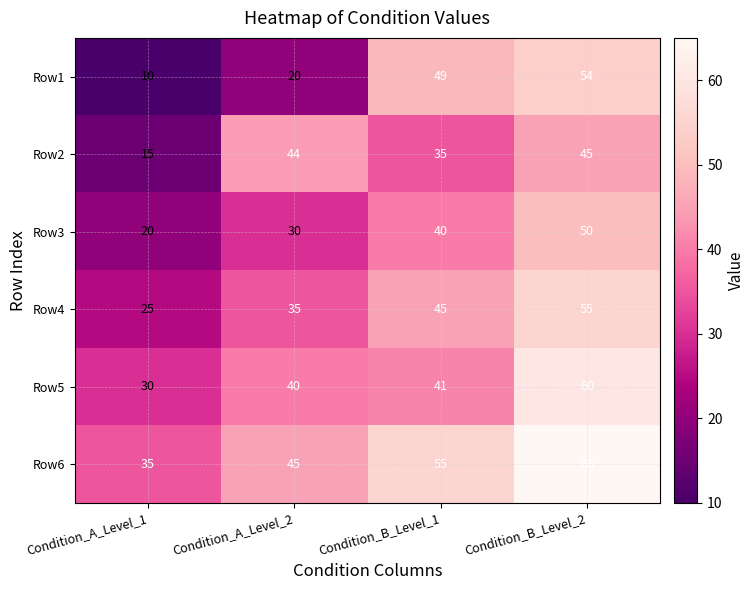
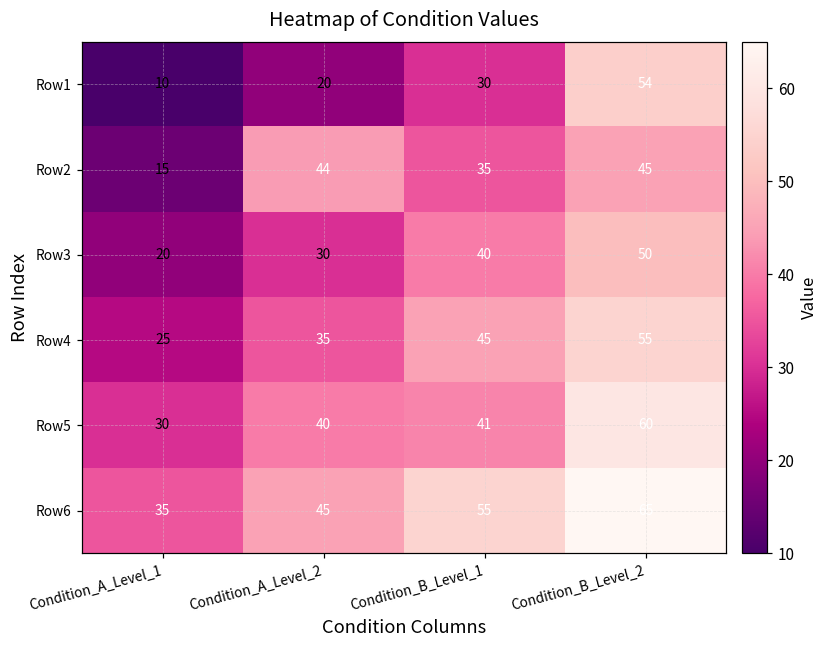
Row1, Condition_B_Level_1: 49 -> 30
